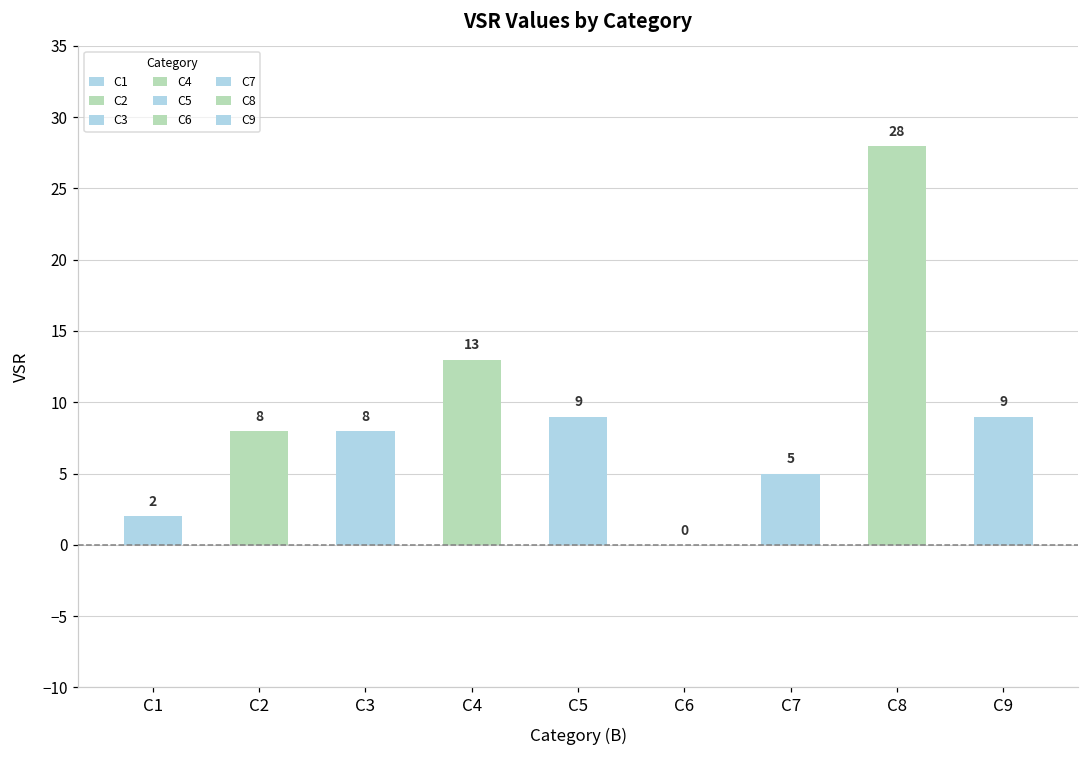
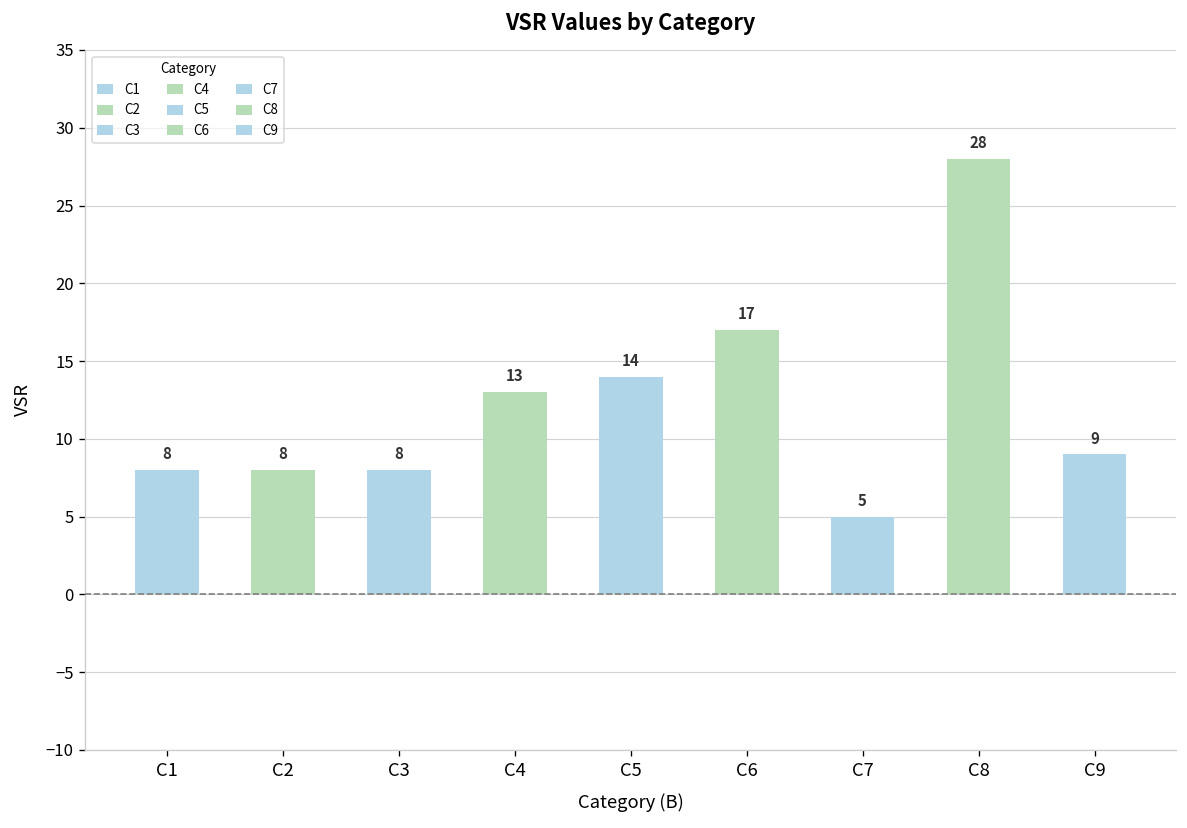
C1: 2 -> 8
C5: 9 -> 14
C6: 0 -> 17
